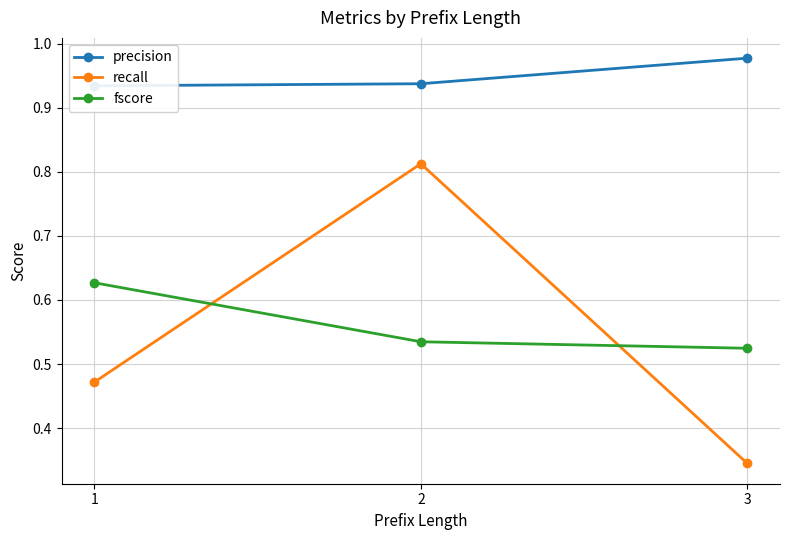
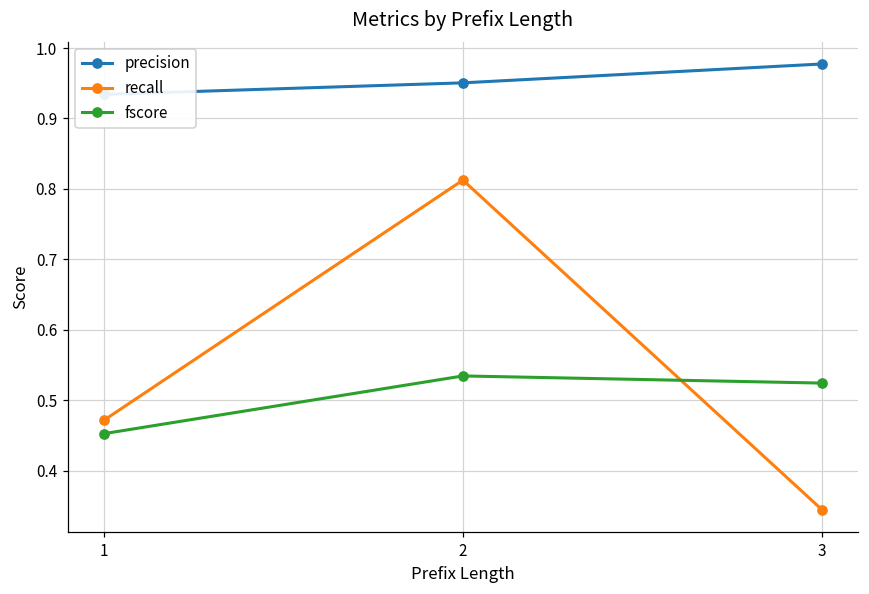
fscore, 1: 0.63 -> 0.45
precision, 2: 0.94 -> 0.95
